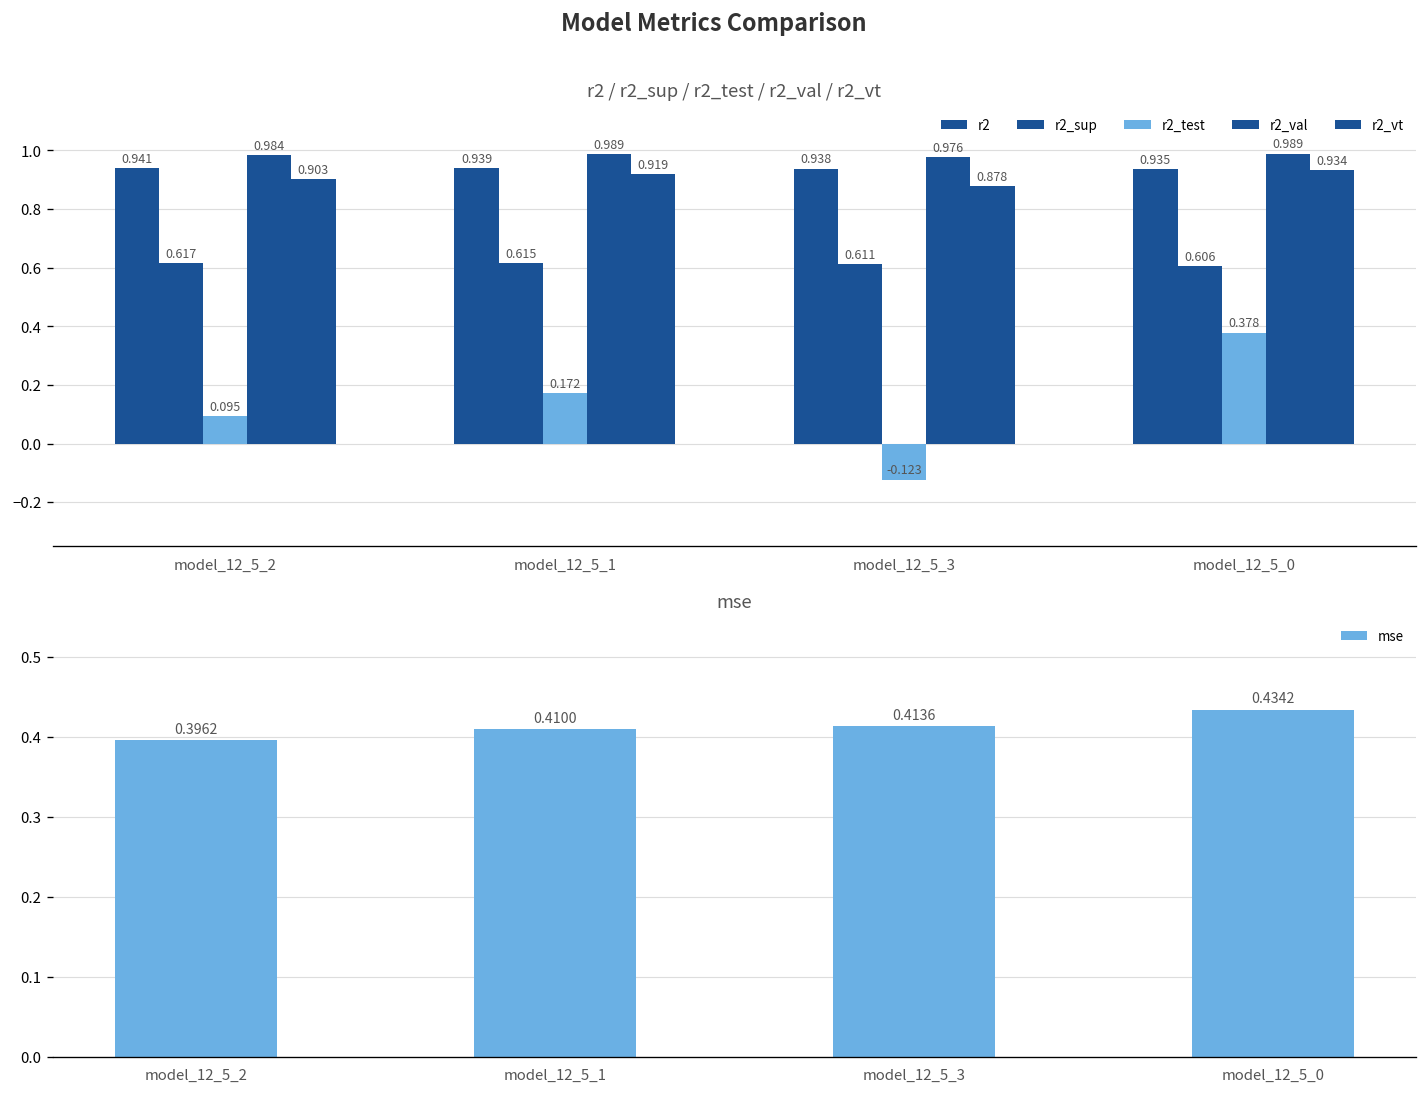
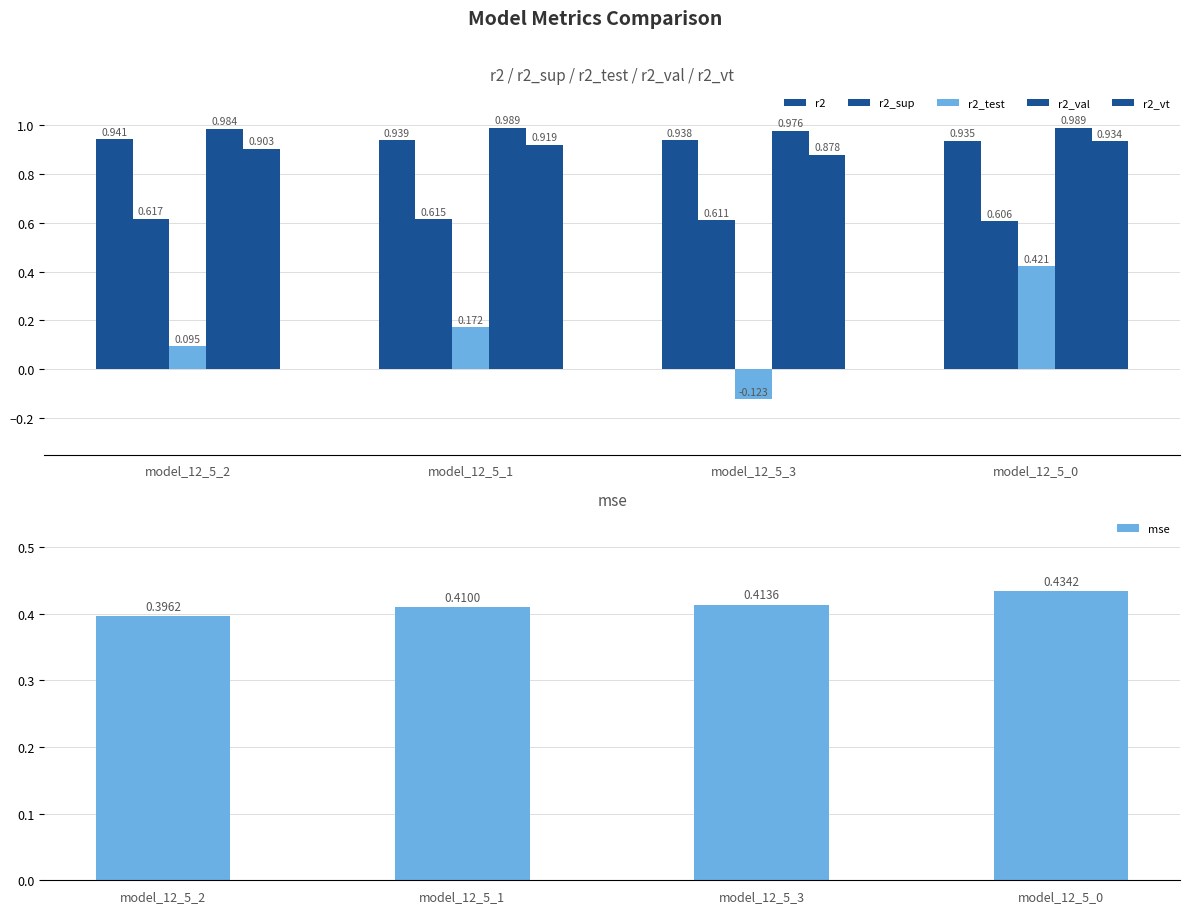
r2 / r2_sup / r2_test / r2_val / r2_vt, r2_test, model_12_5_0: 0.378 -> 0.421
